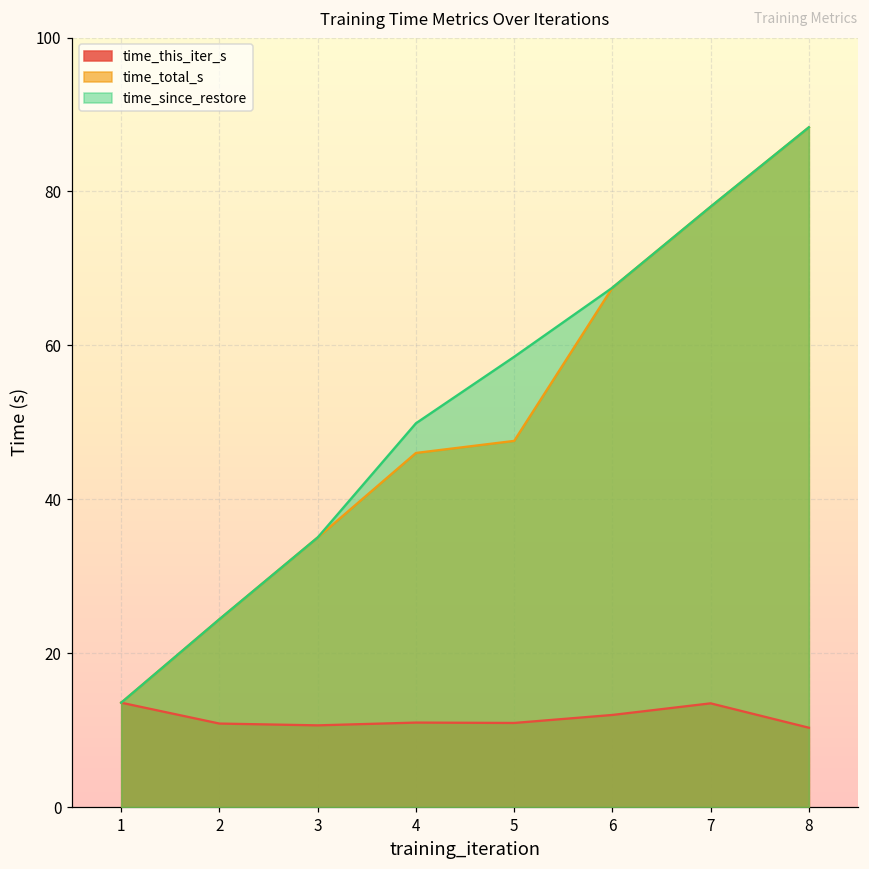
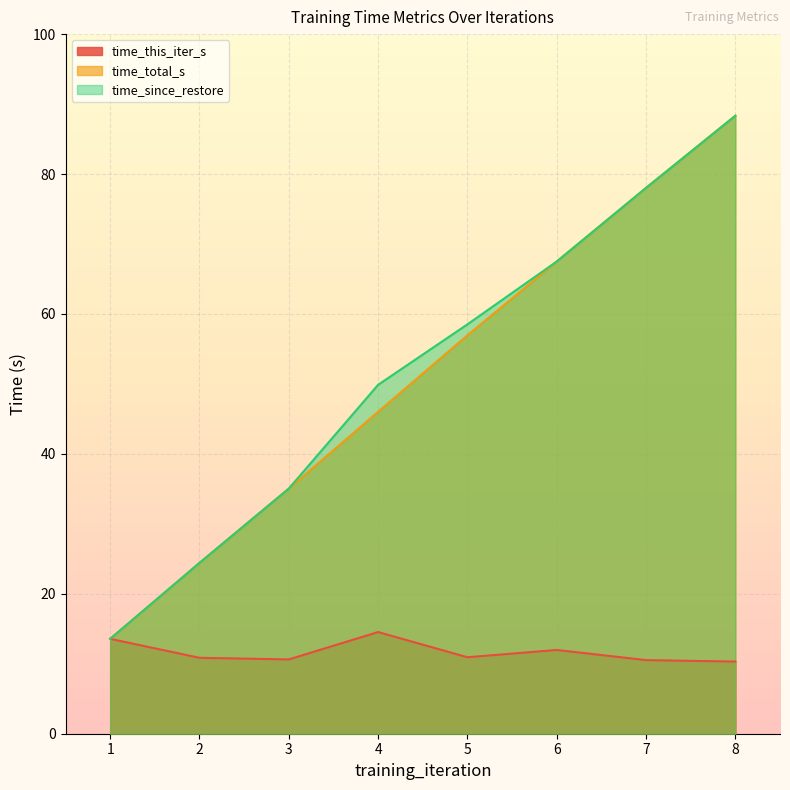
time_this_iter_s, 4: 11 -> 15
time_total_s, 5: 48 -> 57
time_this_iter_s, 7: 13 -> 11
